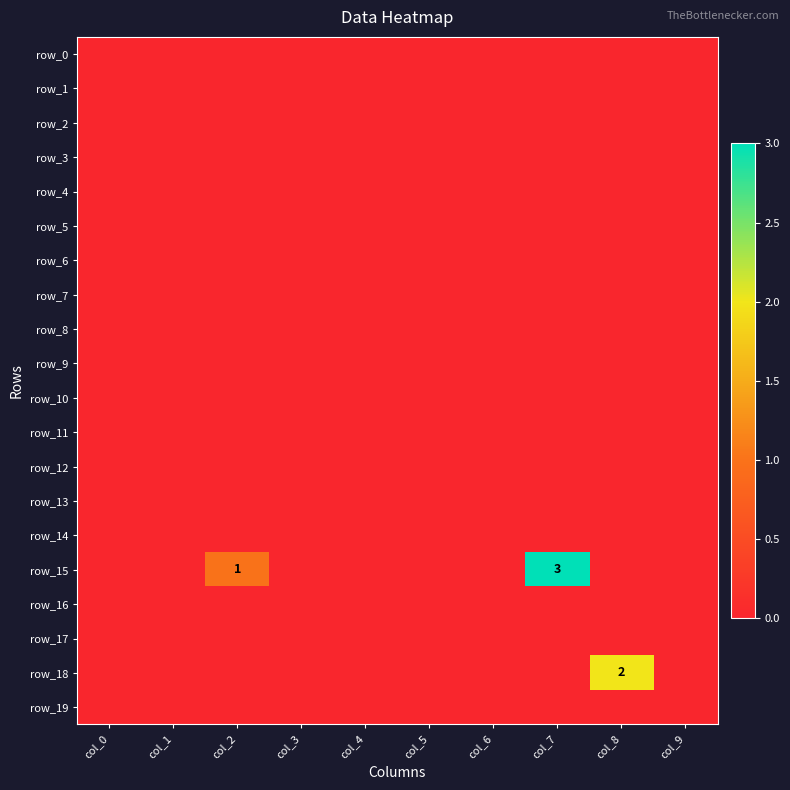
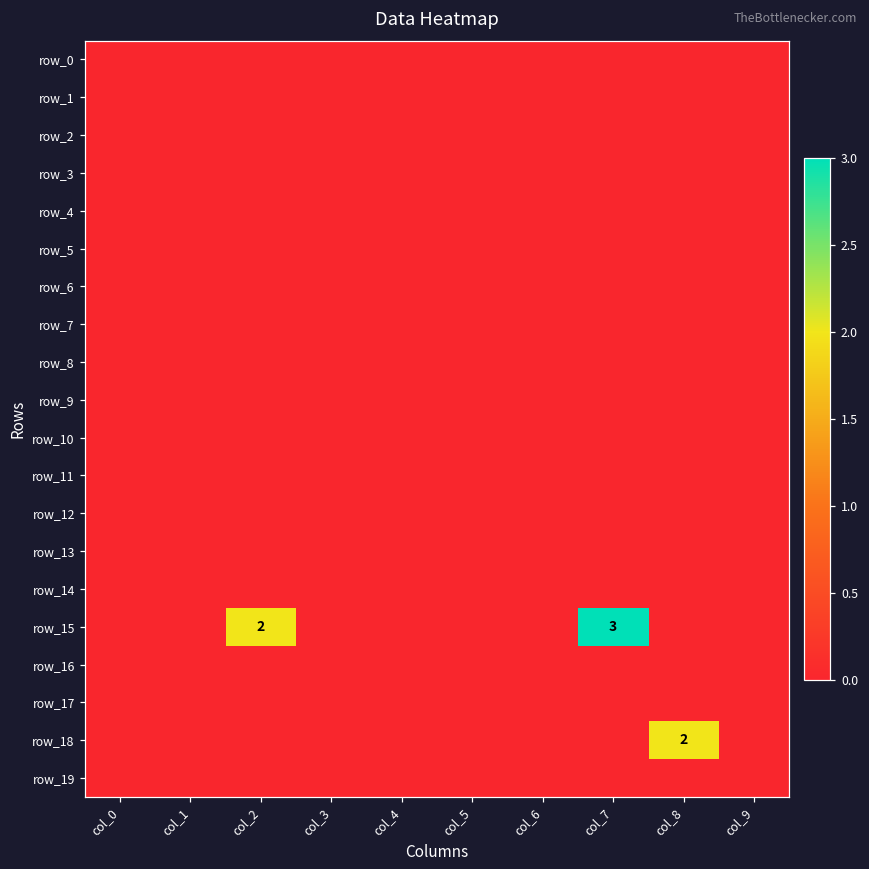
row_15, col_2: 1 -> 2
